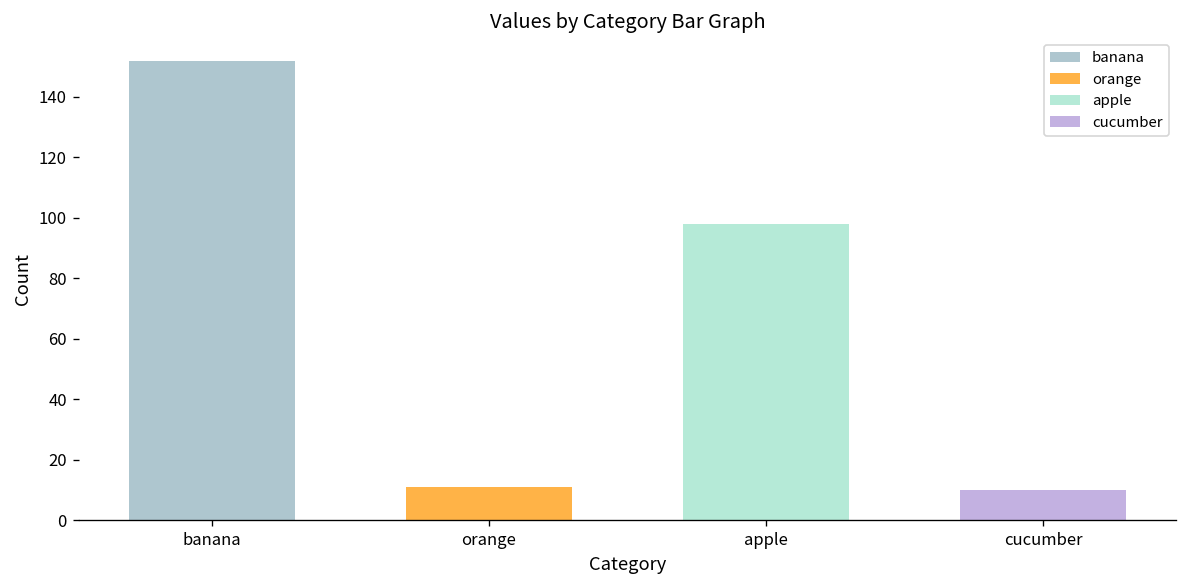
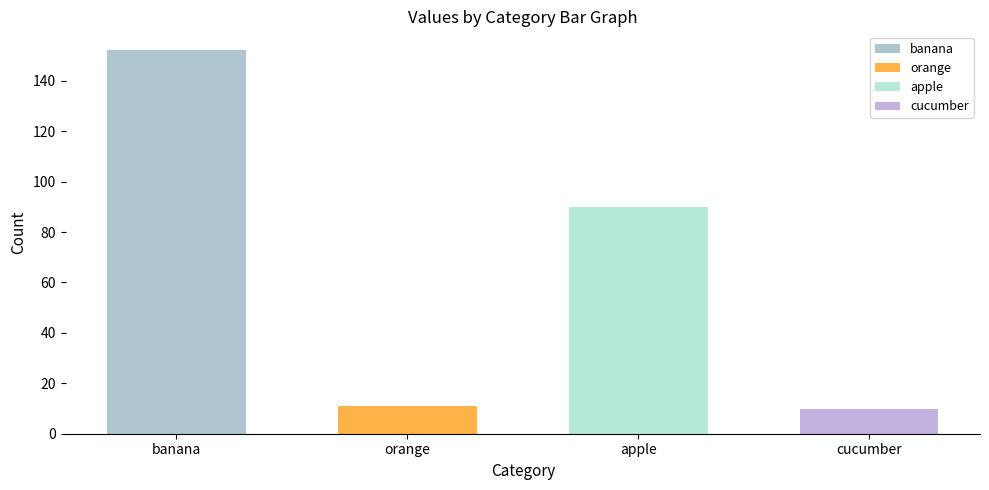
apple: 98 -> 90
